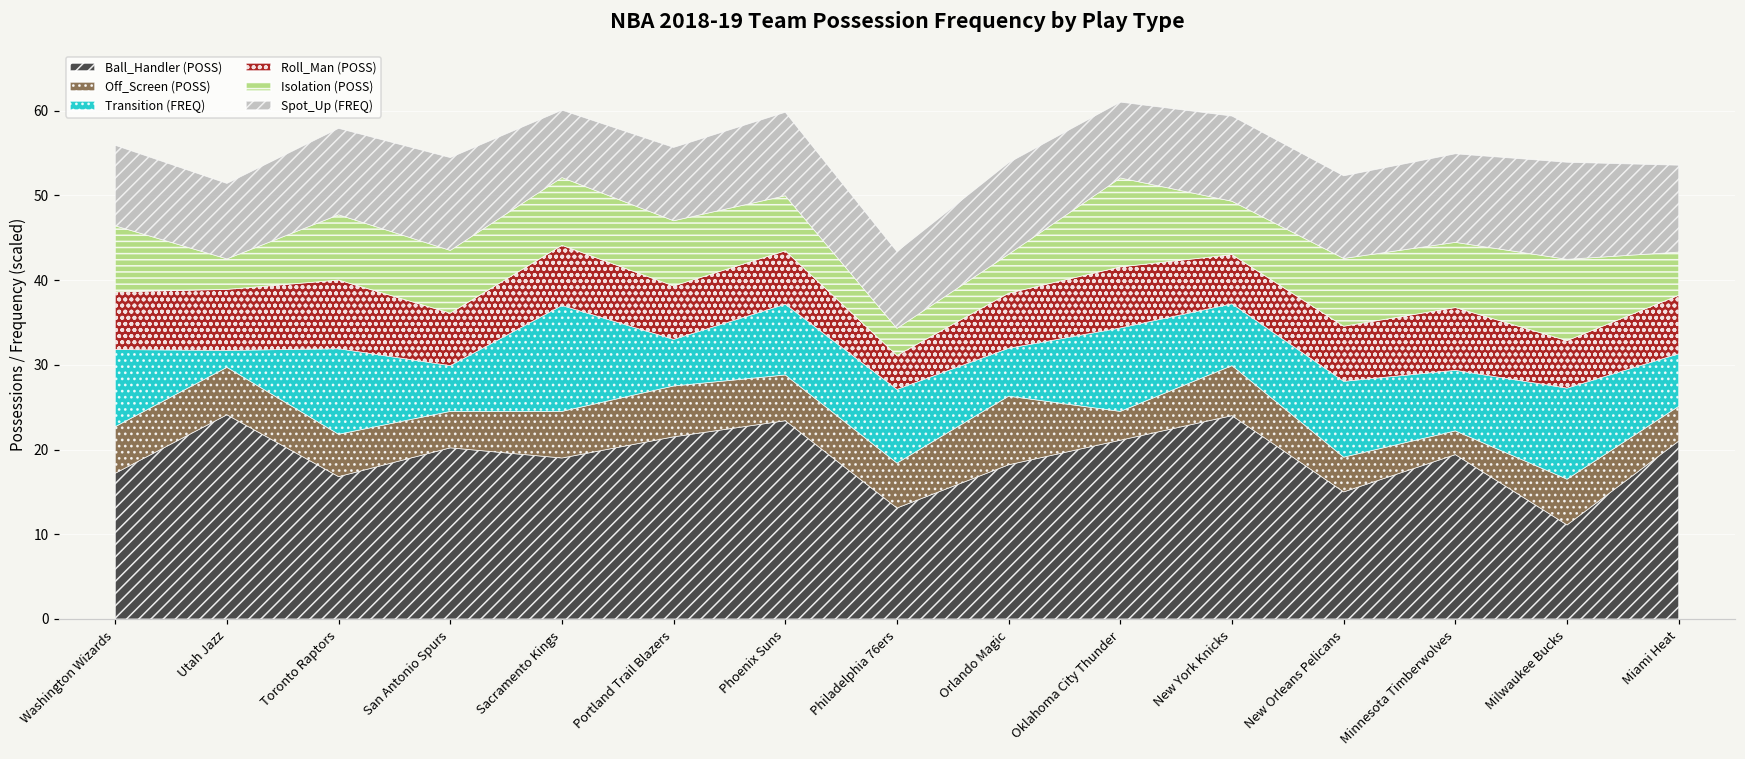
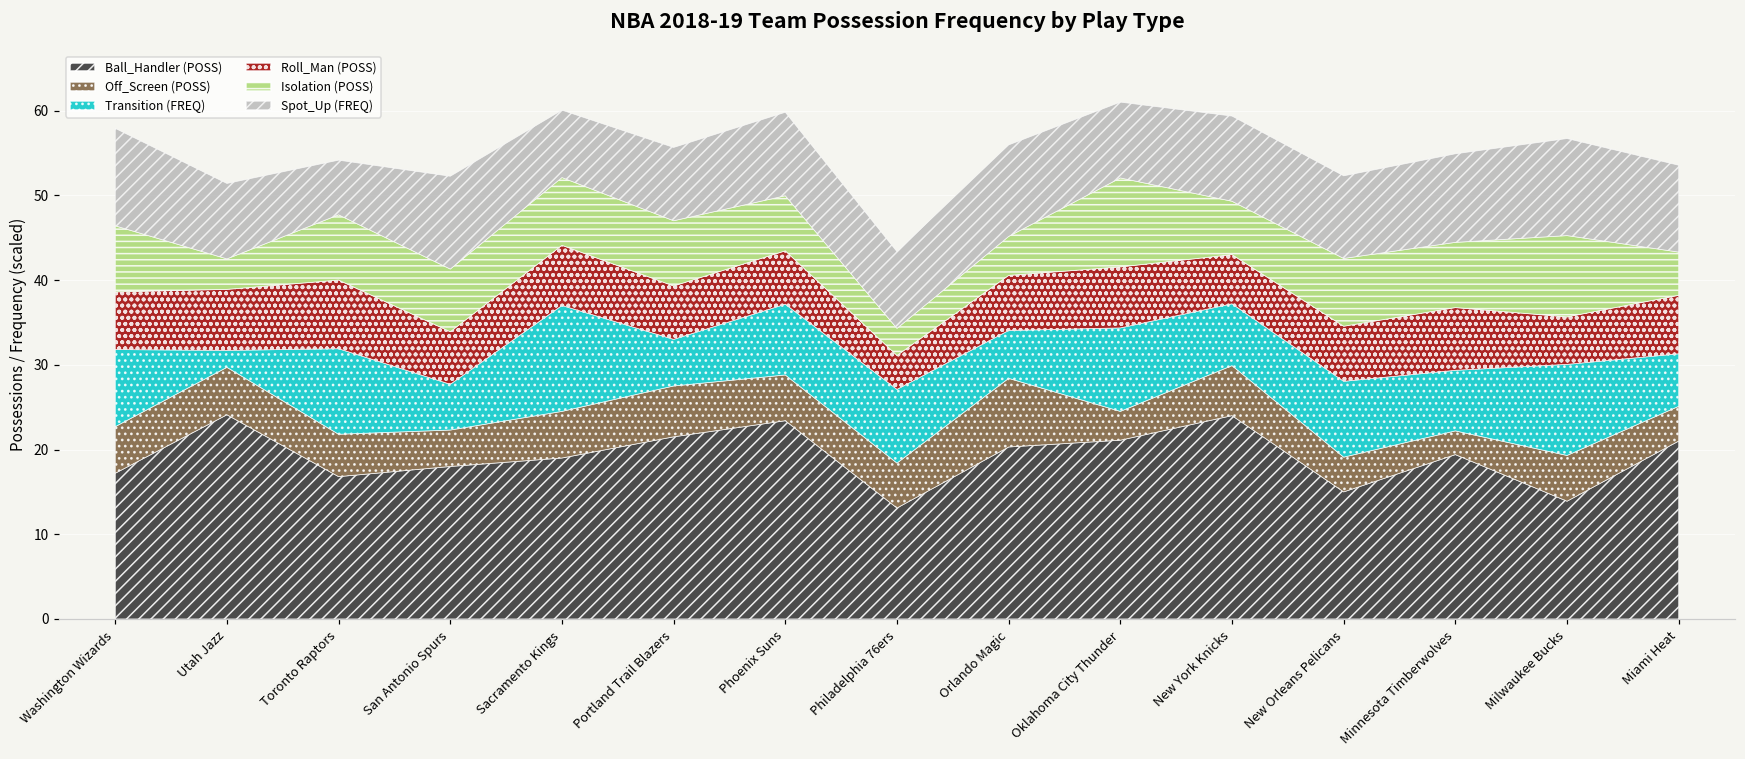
Spot_Up (FREQ), Washington Wizards: 10 -> 12
Spot_Up (FREQ), Toronto Raptors: 10 -> 6
Ball_Handler (POSS), San Antonio Spurs: 20 -> 18
Ball_Handler (POSS), Orlando Magic: 18 -> 20
Ball_Handler (POSS), Milwaukee Bucks: 11 -> 14
